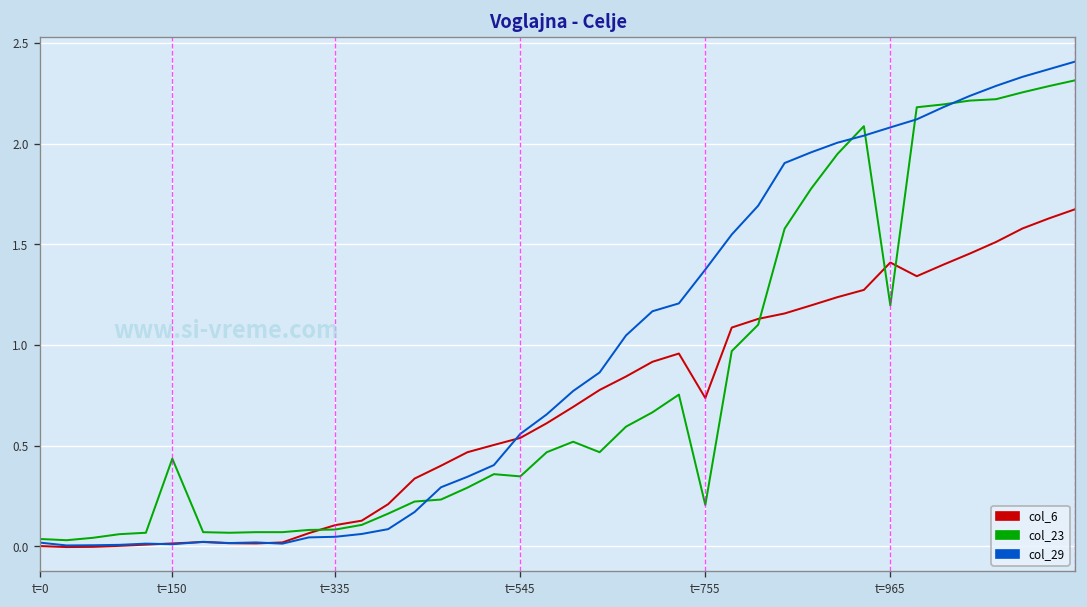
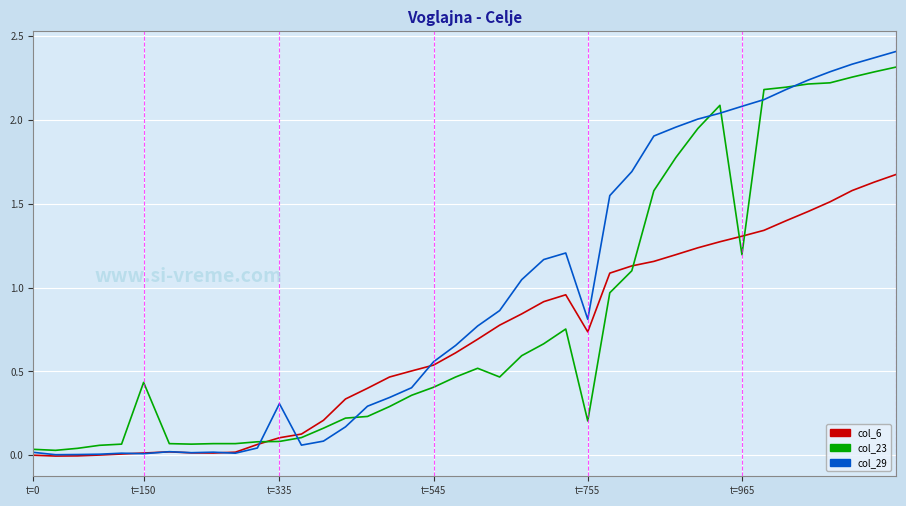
col_29, t=335: 0.05 -> 0.31
col_23, t=545: 0.35 -> 0.41
col_29, t=755: 1.37 -> 0.81
col_6, t=965: 1.41 -> 1.31
